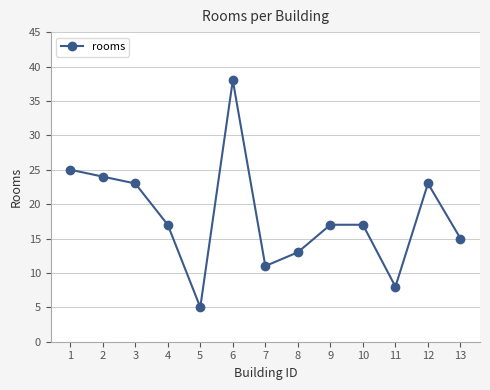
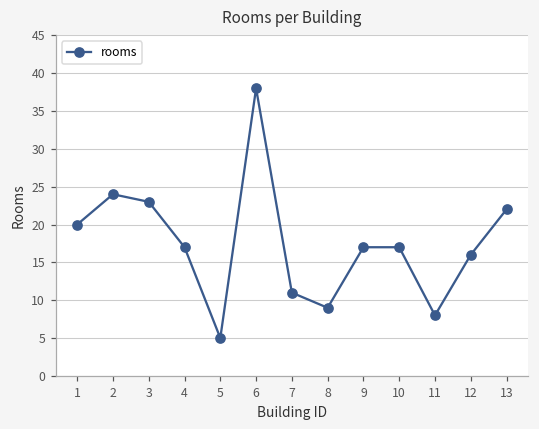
1: 25 -> 20
8: 13 -> 9
12: 23 -> 16
13: 15 -> 22
